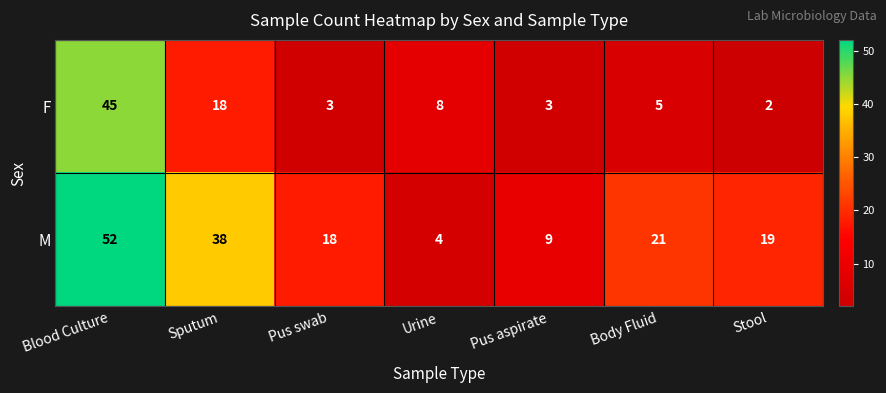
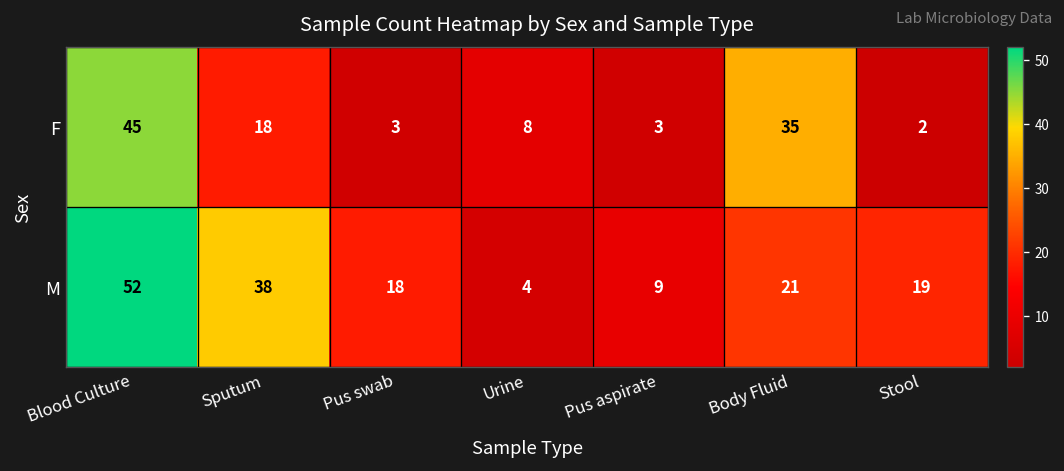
F, Body Fluid: 5 -> 35
